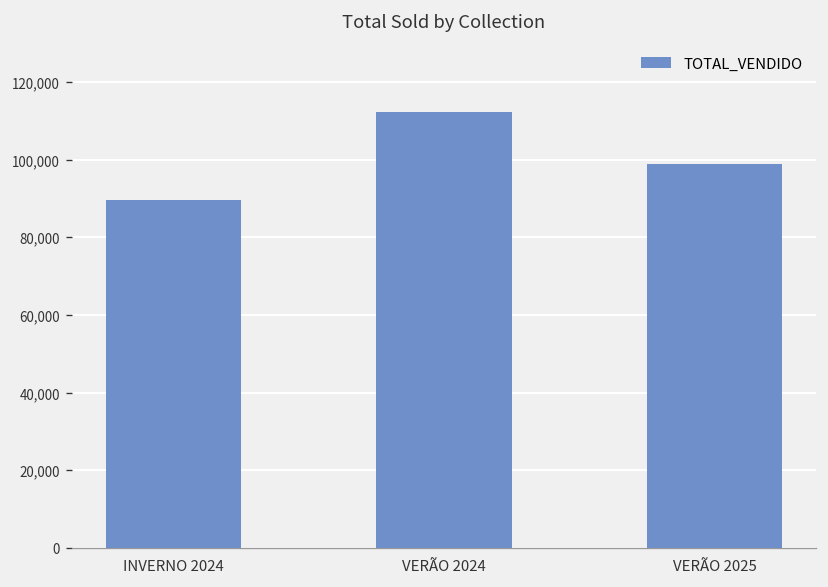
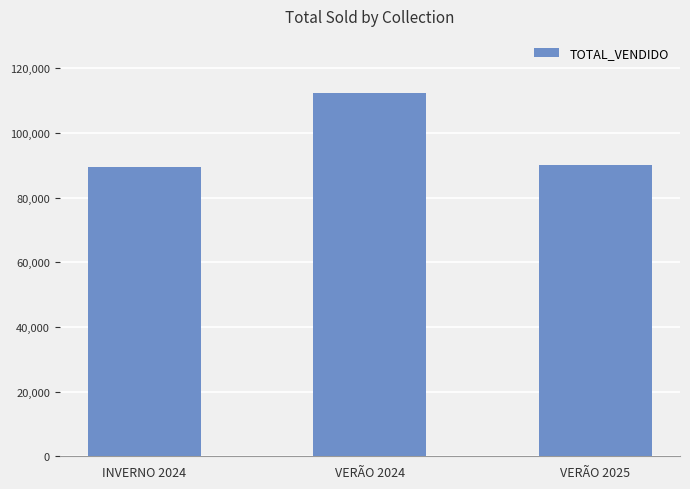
VERÃO 2025: 99,000 -> 90,000
